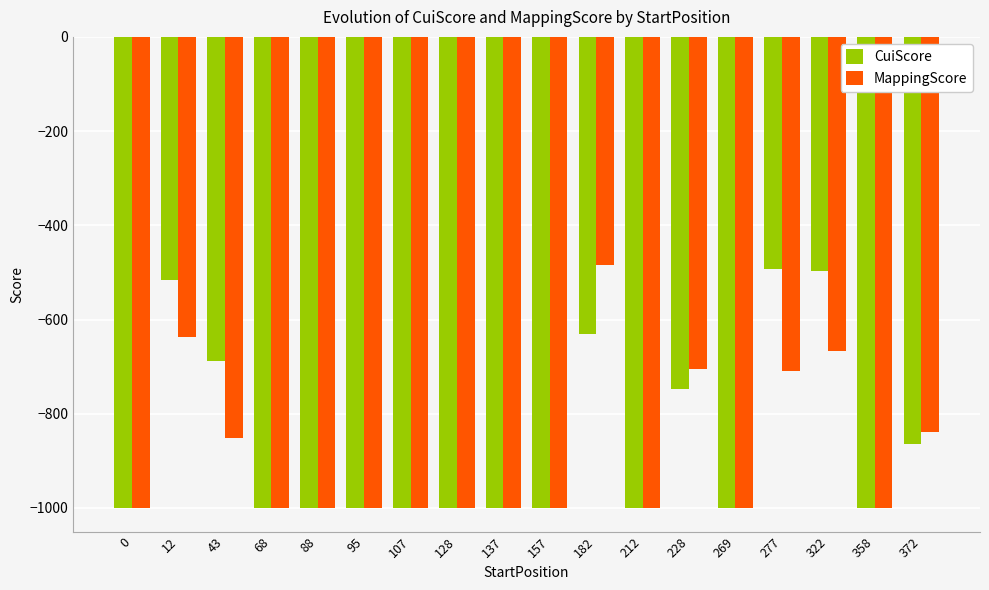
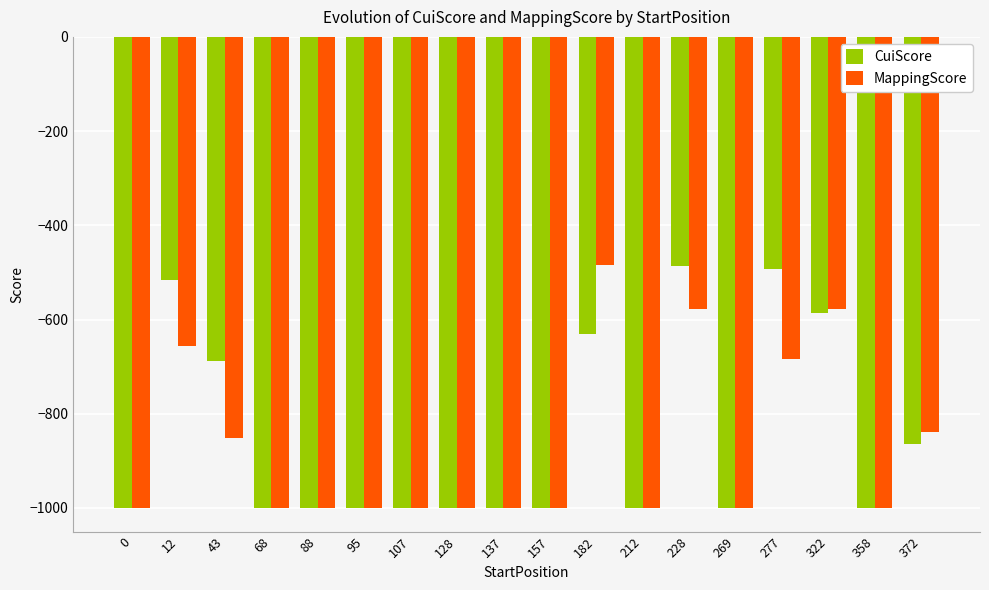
MappingScore, 12: -640 -> -660
CuiScore, 228: -750 -> -490
MappingScore, 228: -710 -> -580
MappingScore, 277: -710 -> -680
CuiScore, 322: -500 -> -590
MappingScore, 322: -670 -> -580
